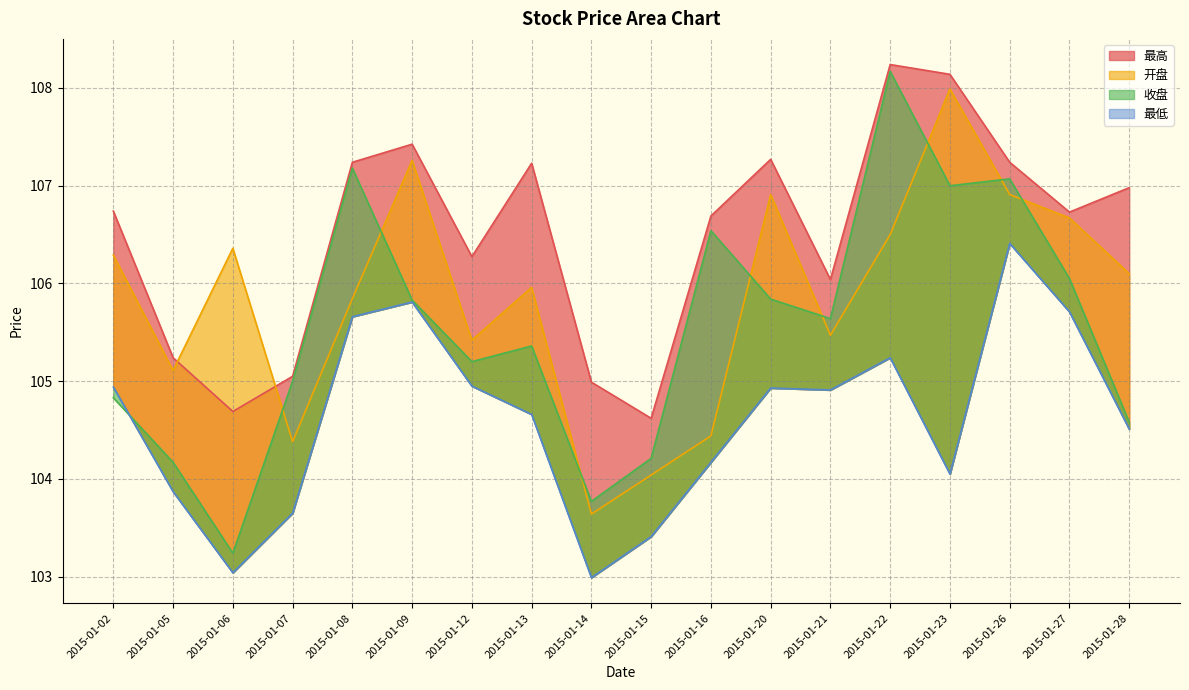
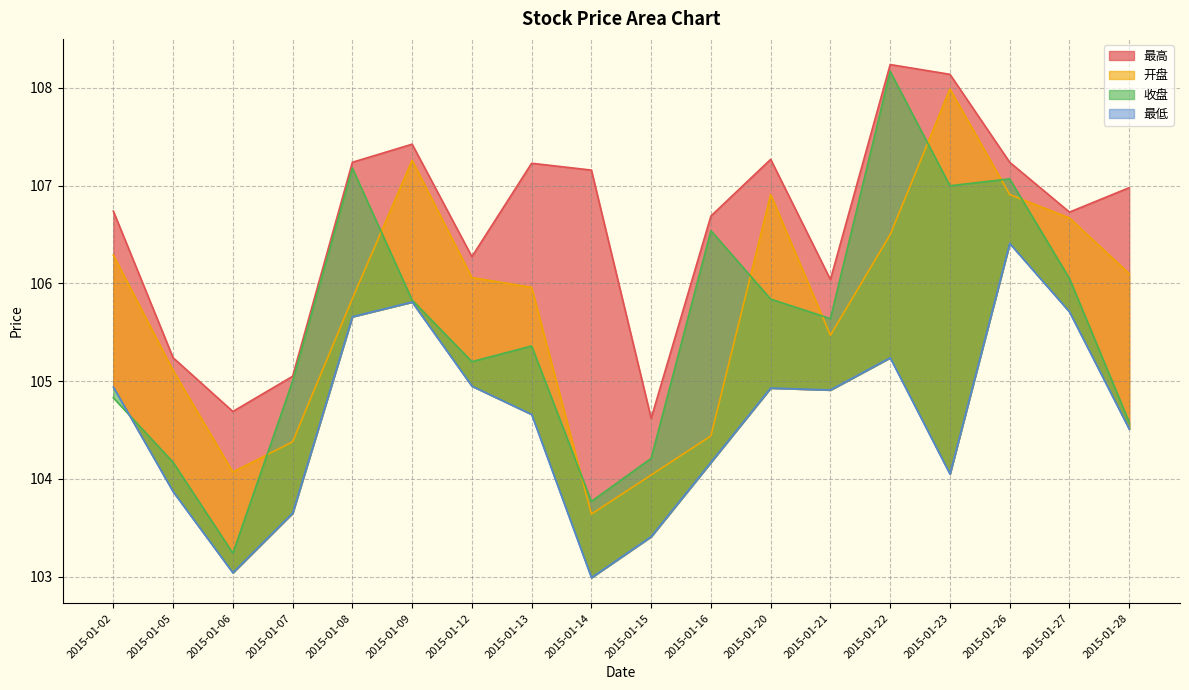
开盘, 2015-01-06: 106.4 -> 104.1
开盘, 2015-01-12: 105.4 -> 106.1
最高, 2015-01-14: 105.0 -> 107.2
